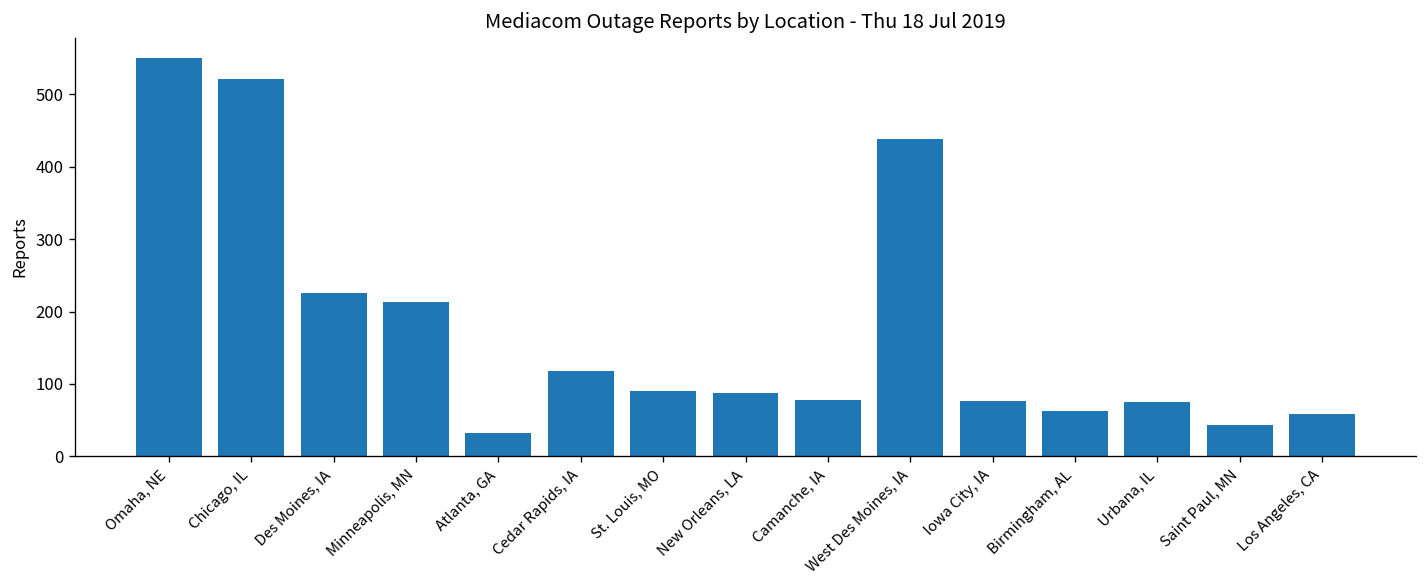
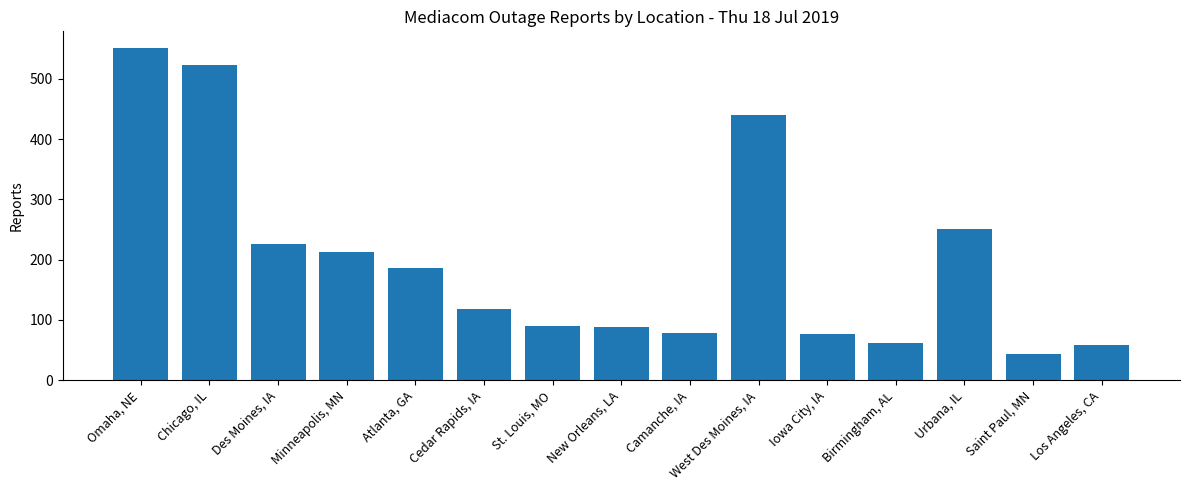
Atlanta, GA: 30 -> 190
Urbana, IL: 80 -> 250
